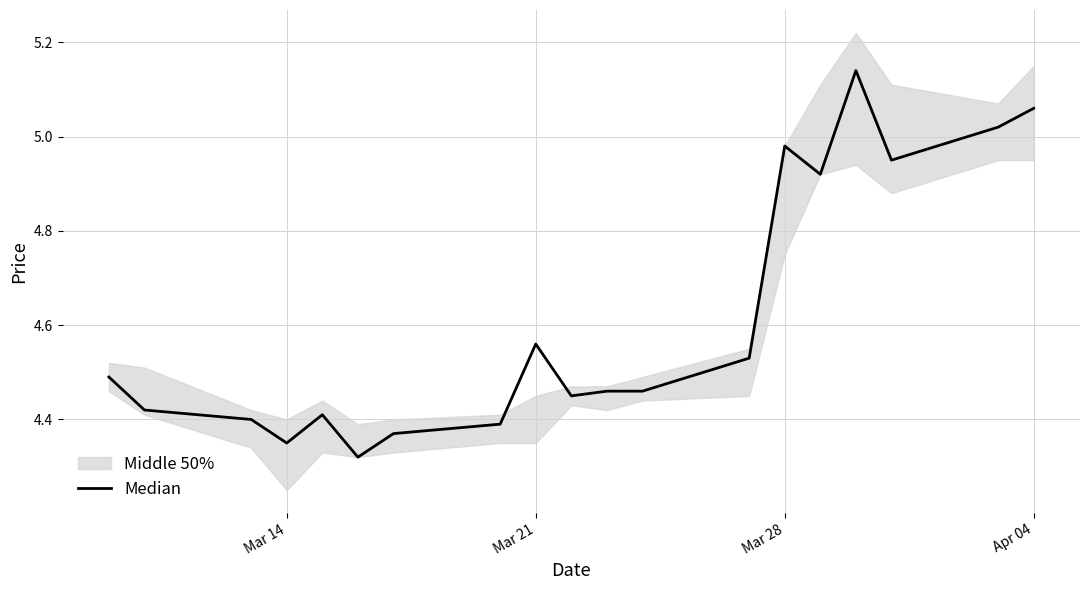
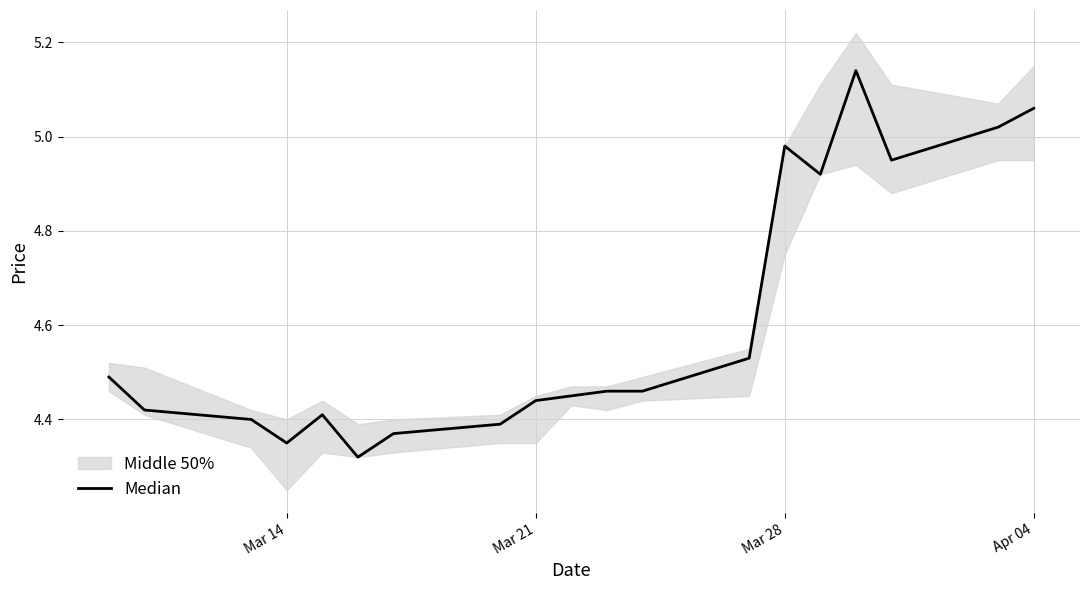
Median, Mar 21: 4.56 -> 4.44
